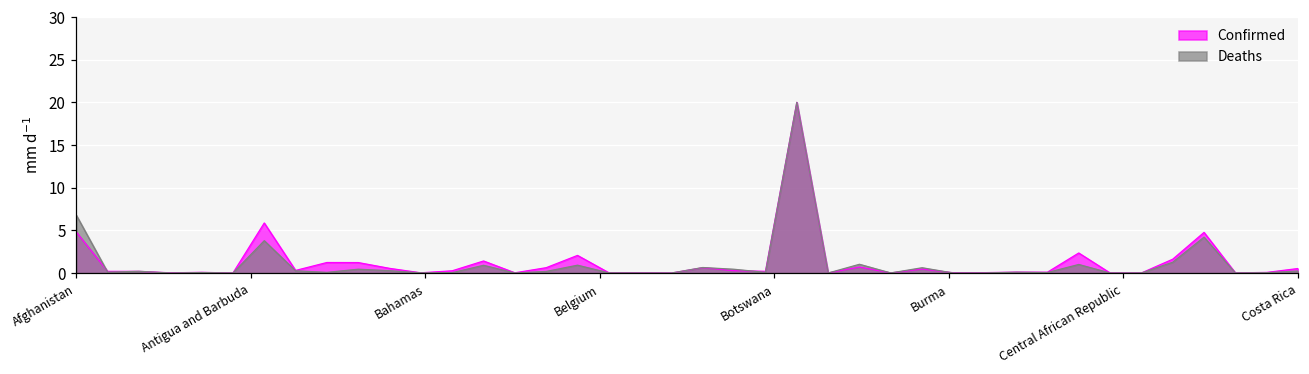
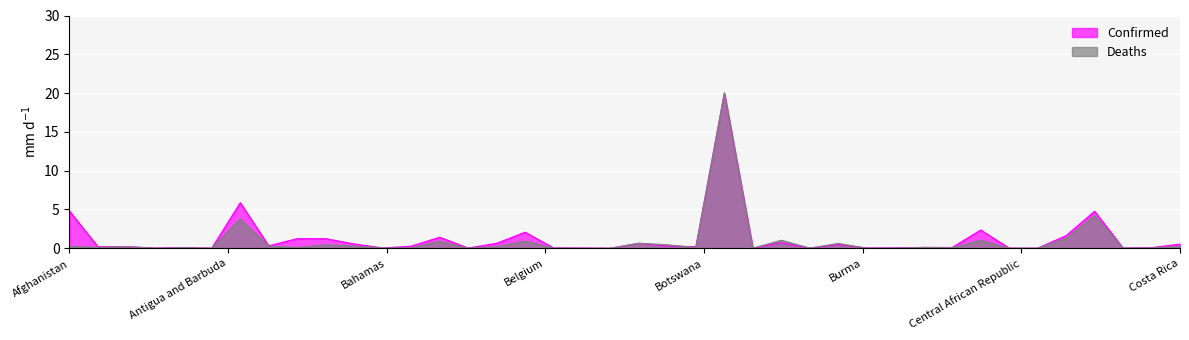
Deaths, Afghanistan: 7 -> 0
